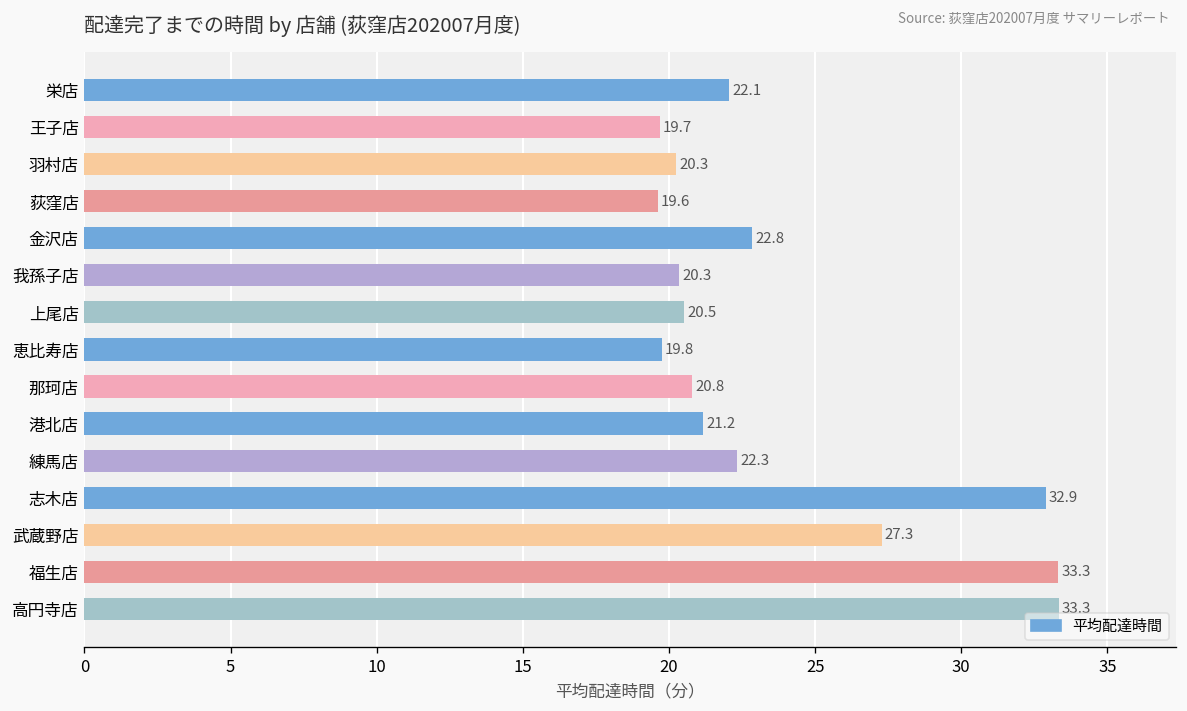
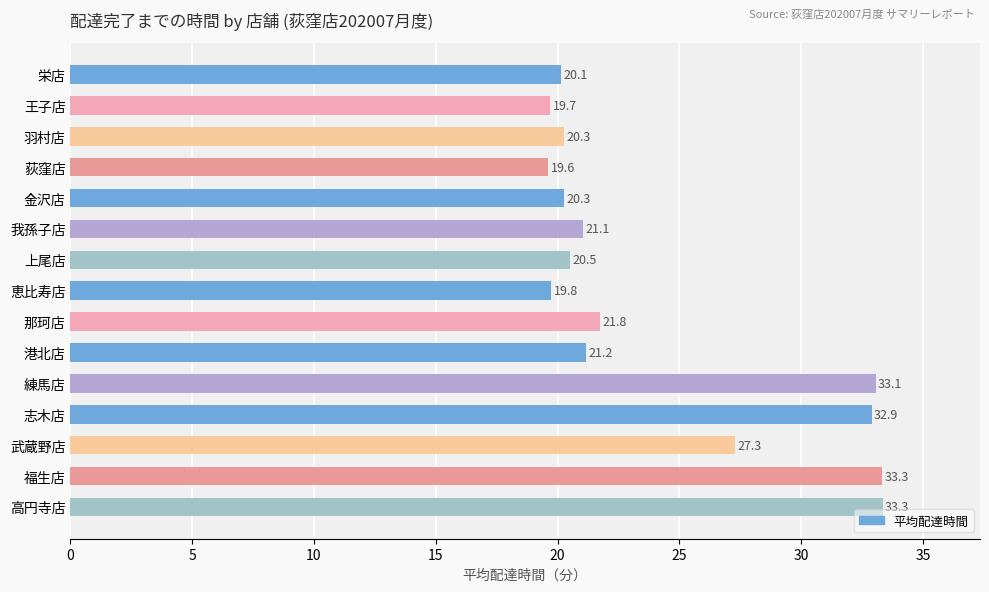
栄店: 22.1 -> 20.1
金沢店: 22.8 -> 20.3
我孫子店: 20.3 -> 21.1
那珂店: 20.8 -> 21.8
練馬店: 22.3 -> 33.1
